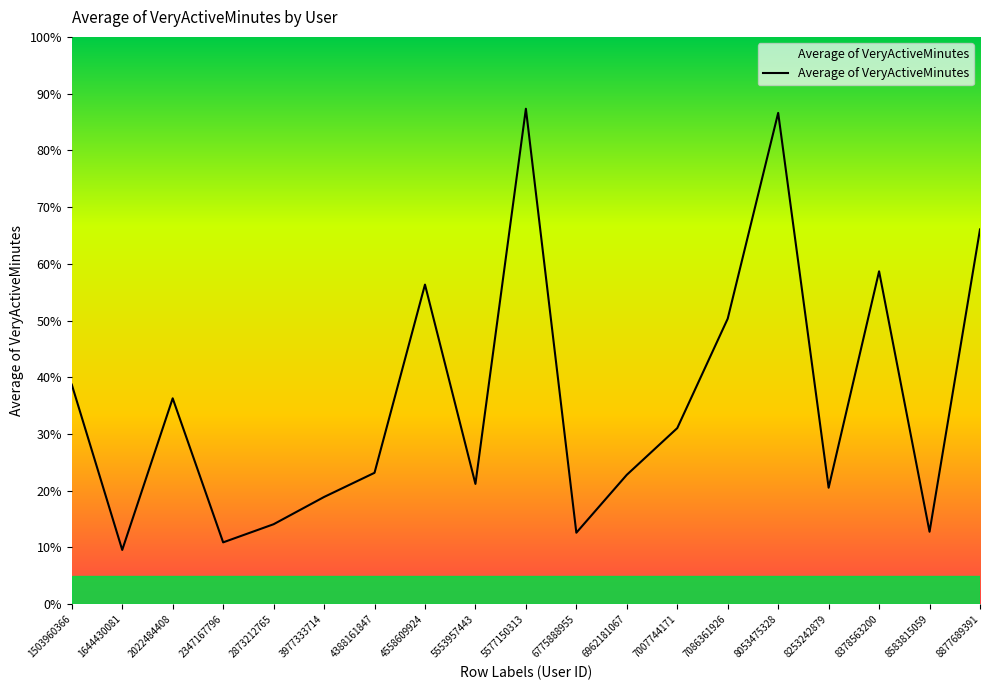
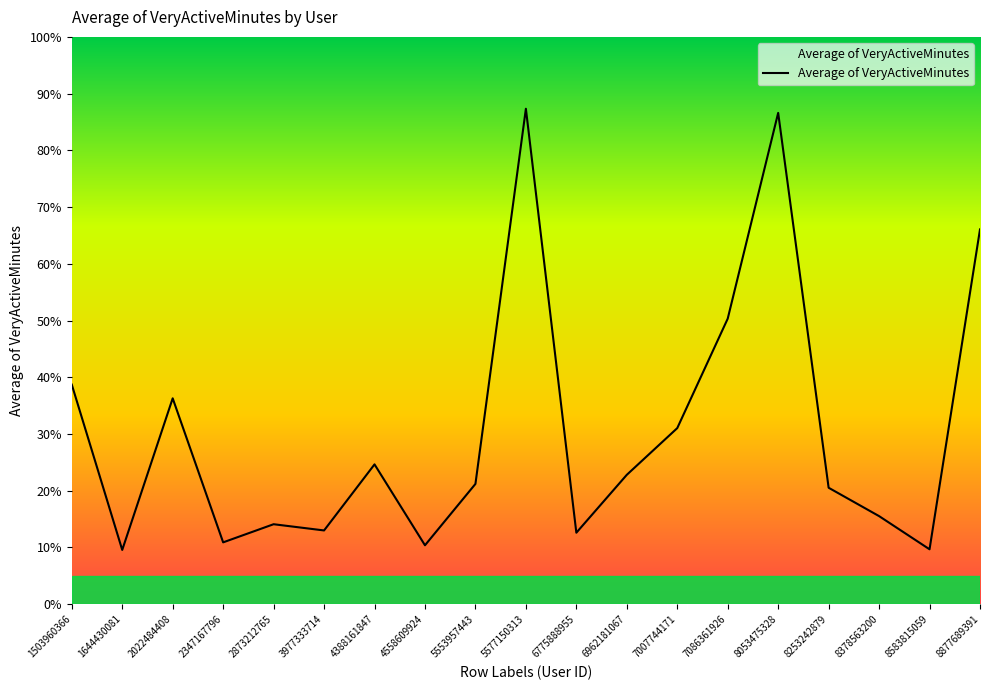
3977333714: 19% -> 13%
4388161847: 23% -> 25%
4558609924: 56% -> 10%
8378563200: 59% -> 16%
8583815059: 13% -> 10%
